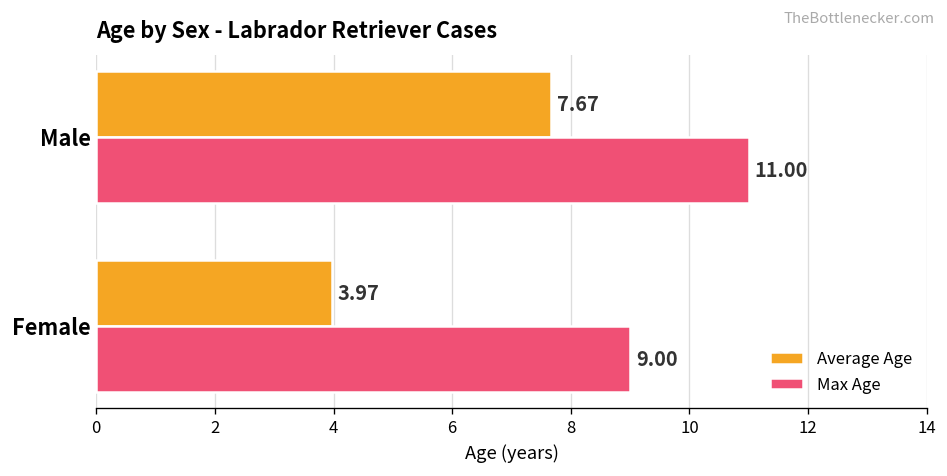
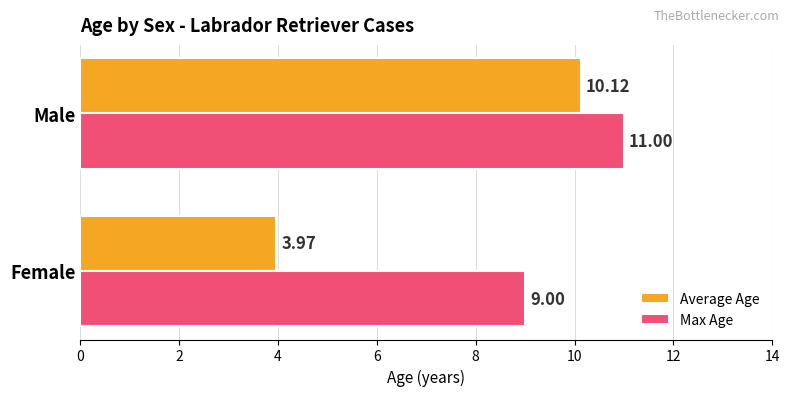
Average Age, Male: 7.67 -> 10.12
